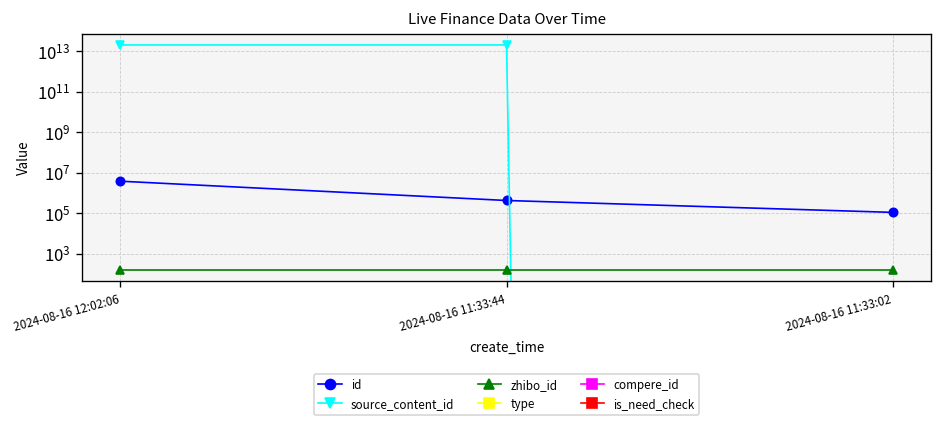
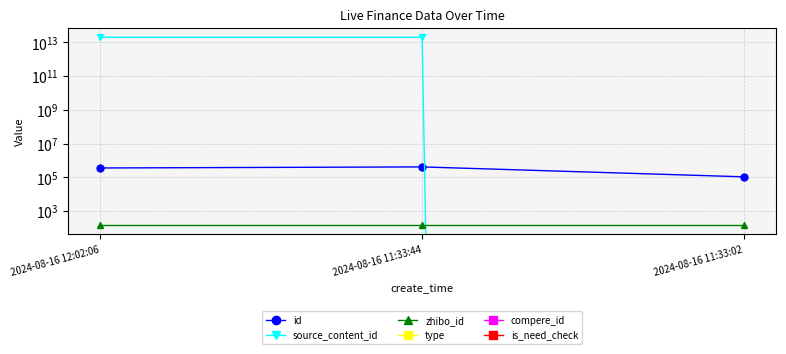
id, 2024-08-16 12:02:06: 4000000 -> 400000
